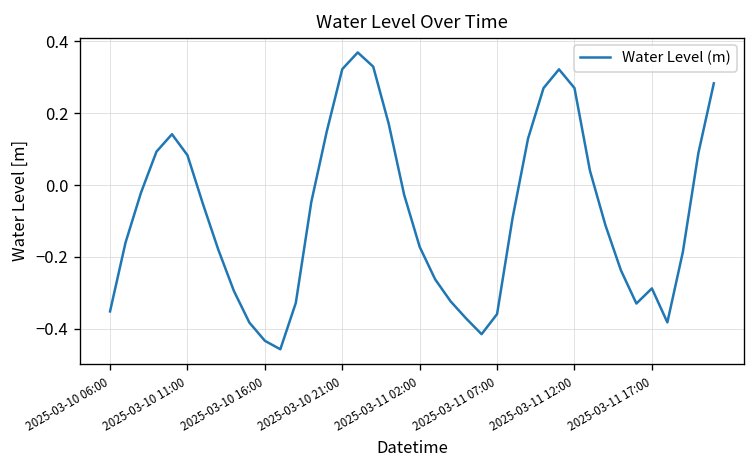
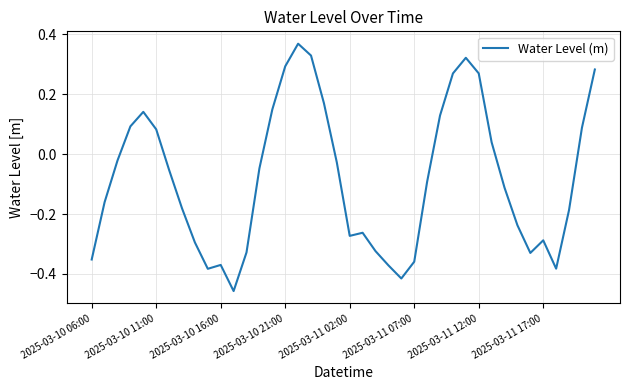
2025-03-10 16:00: -0.43 -> -0.37
2025-03-10 21:00: 0.32 -> 0.29
2025-03-11 02:00: -0.17 -> -0.27
